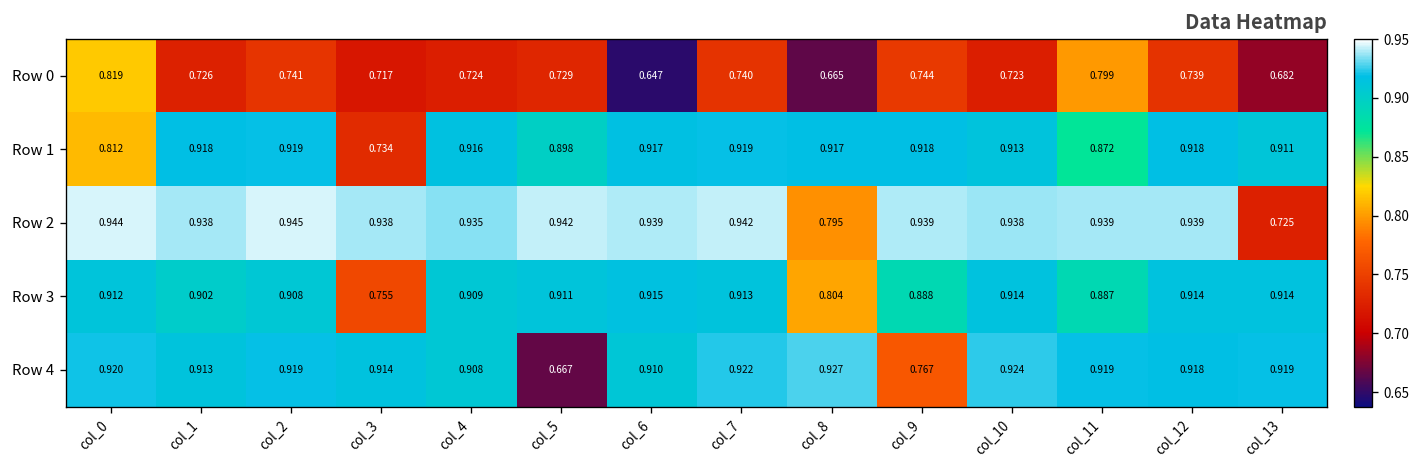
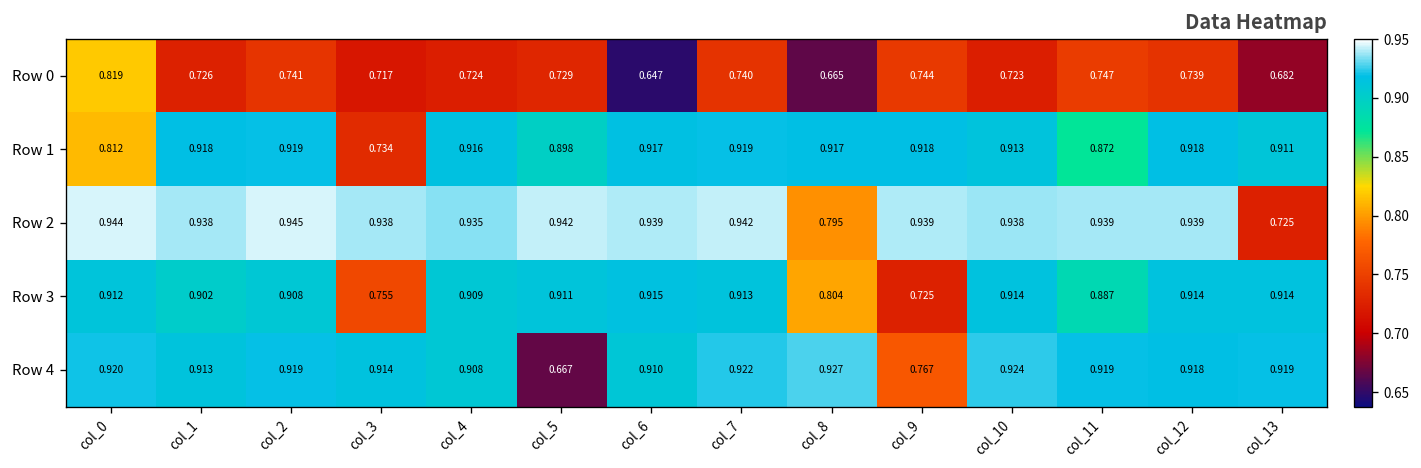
Row 0, col_11: 0.799 -> 0.747
Row 3, col_9: 0.888 -> 0.725
